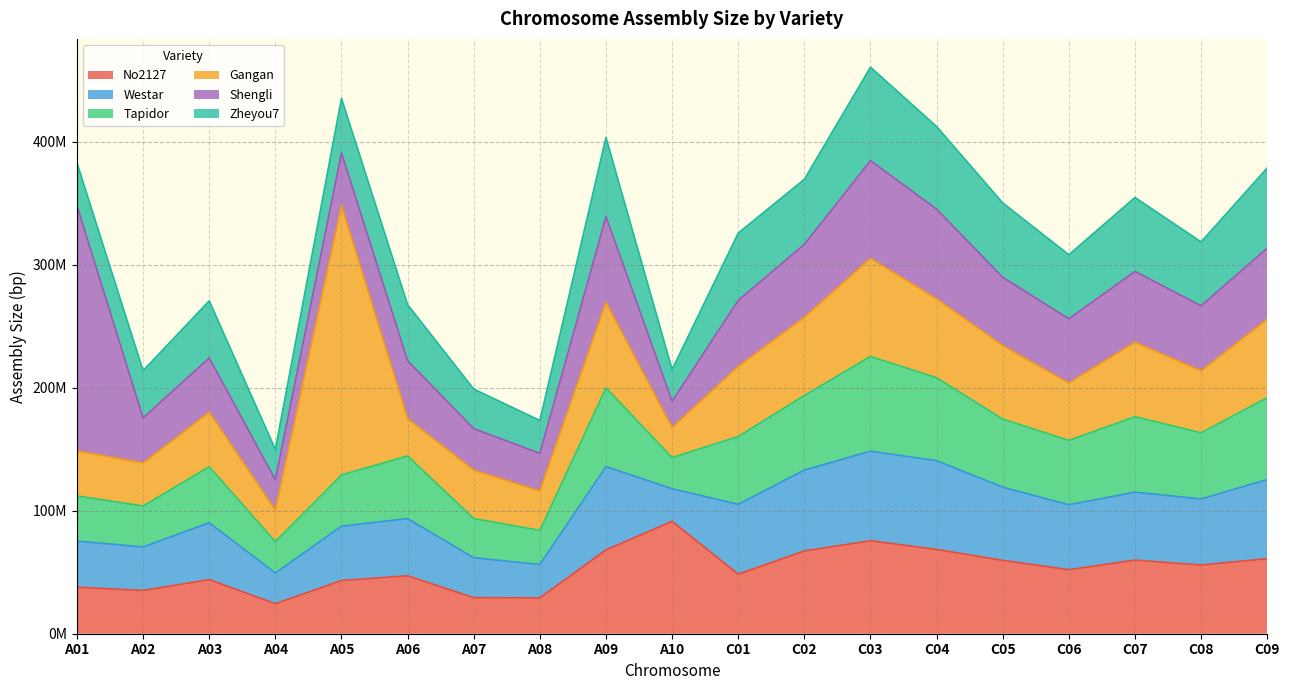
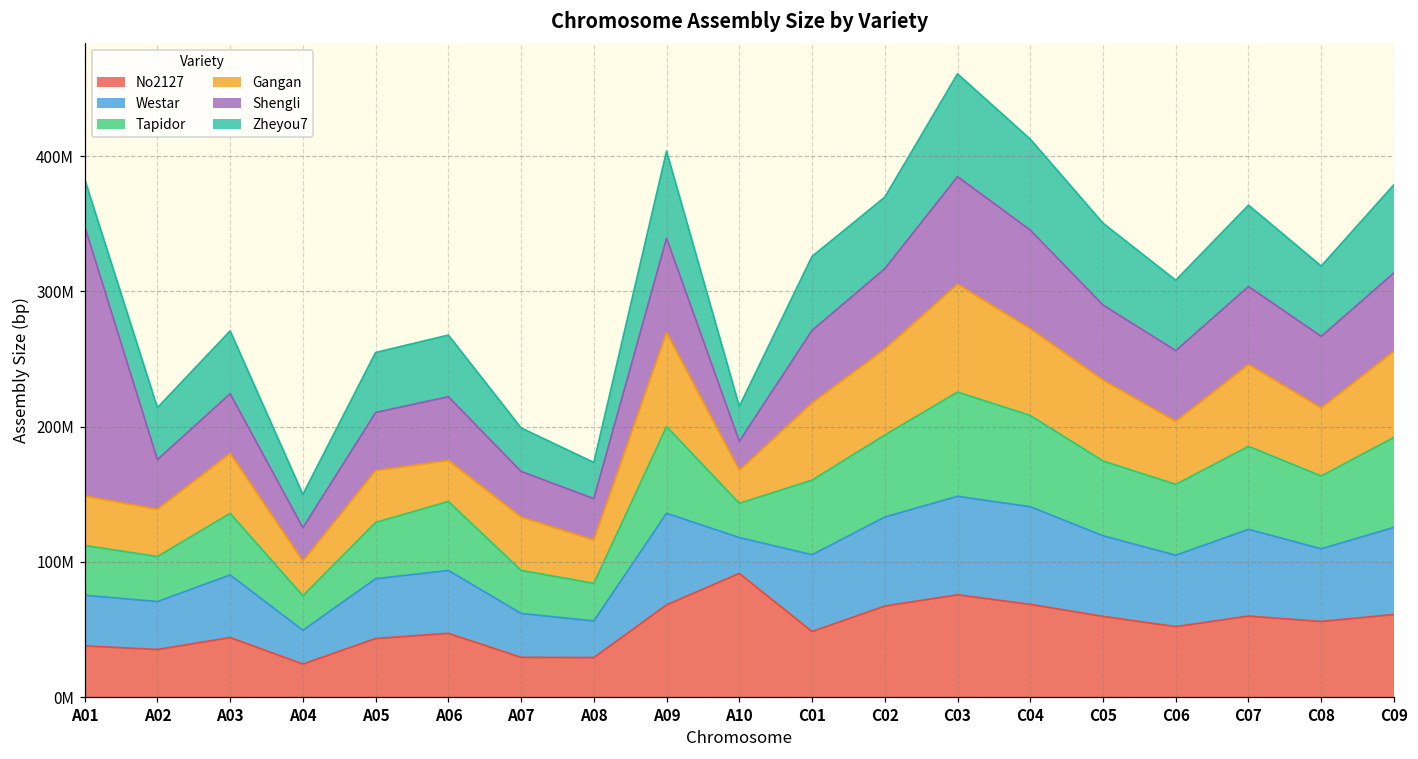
Gangan, A05: 219000000 -> 38000000
Westar, C07: 55000000 -> 64000000
